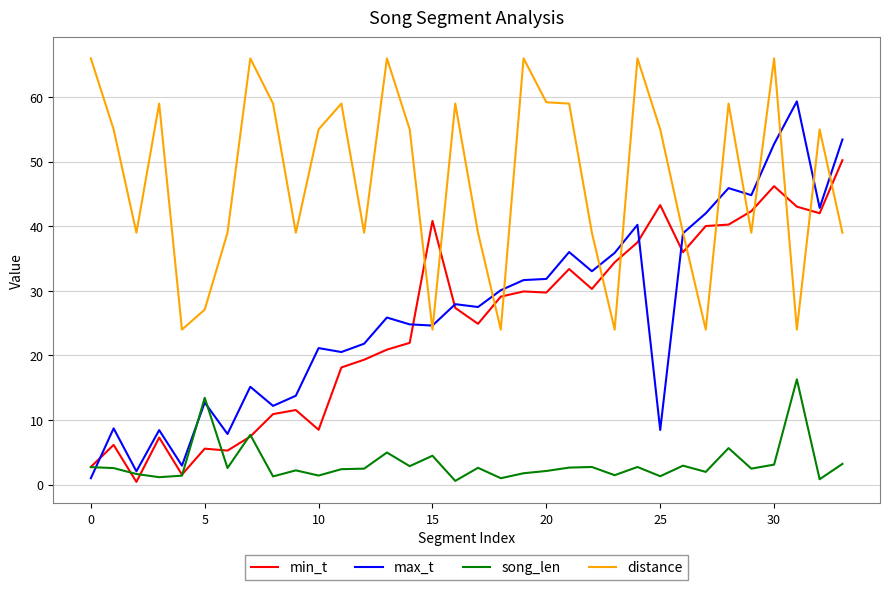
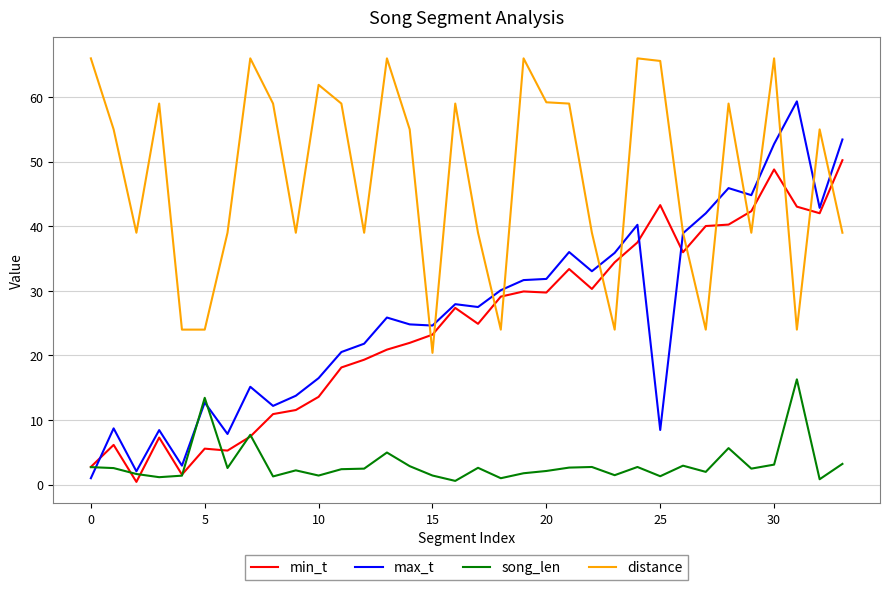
distance, 5: 27 -> 24
min_t, 10: 8 -> 14
max_t, 10: 21 -> 16
distance, 10: 55 -> 62
min_t, 15: 41 -> 23
song_len, 15: 4 -> 1
distance, 15: 24 -> 20
distance, 25: 55 -> 66
min_t, 30: 46 -> 49
